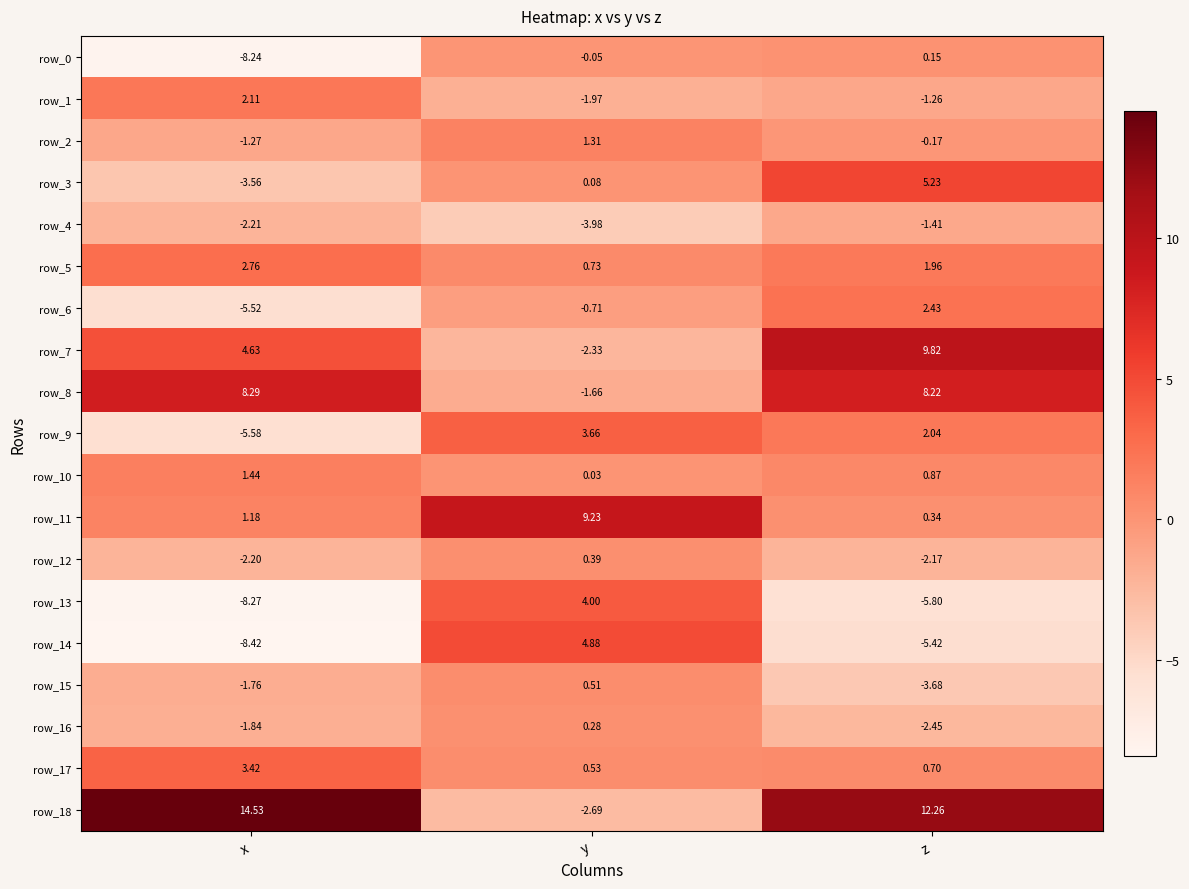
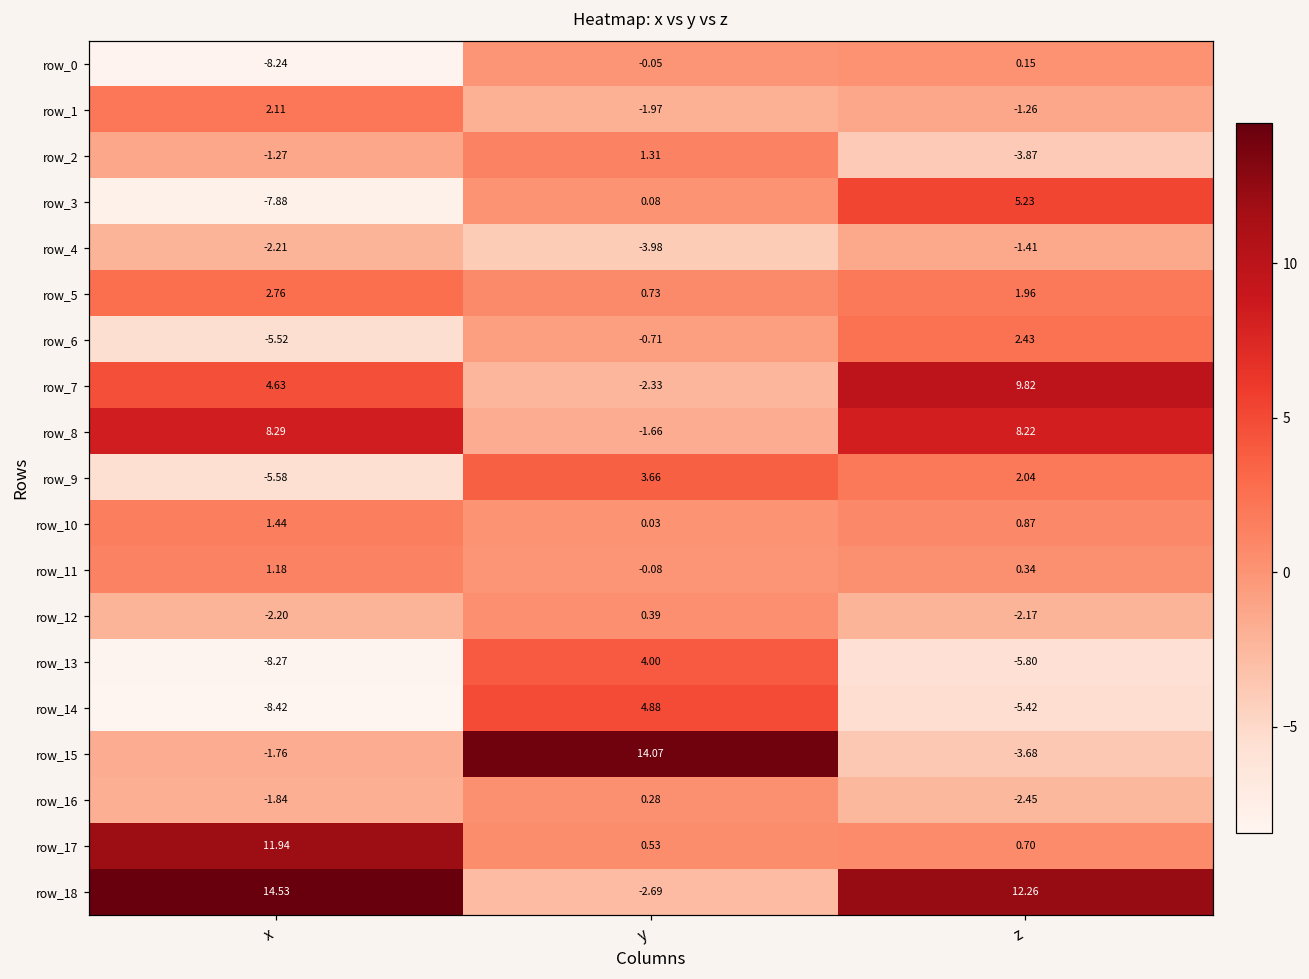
row_2, z: -0.17 -> -3.87
row_3, x: -3.56 -> -7.88
row_11, y: 9.23 -> -0.08
row_15, y: 0.51 -> 14.07
row_17, x: 3.42 -> 11.94
